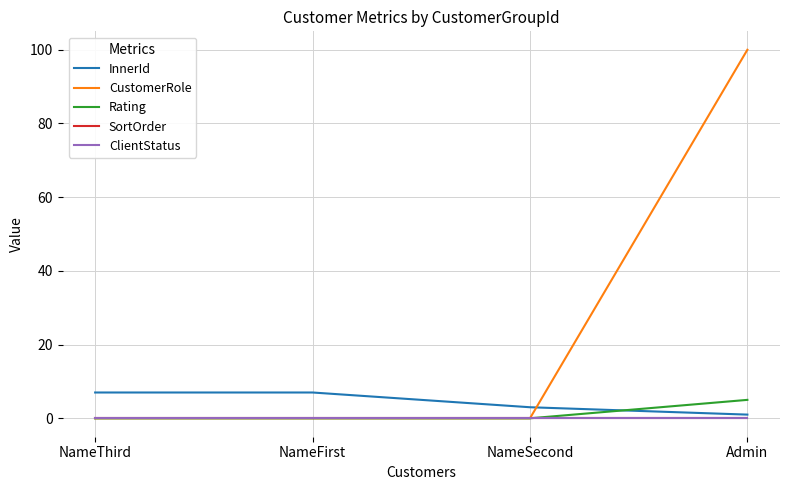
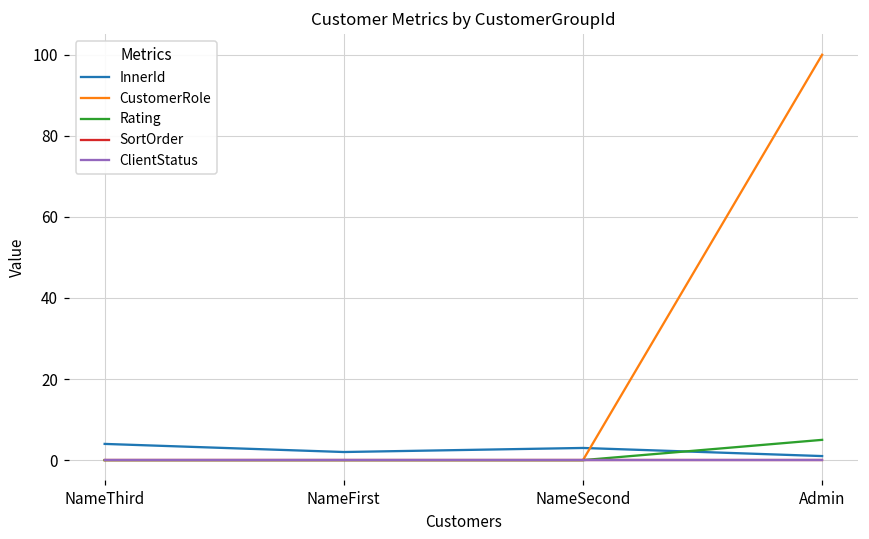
InnerId, NameThird: 7 -> 4
InnerId, NameFirst: 7 -> 2
